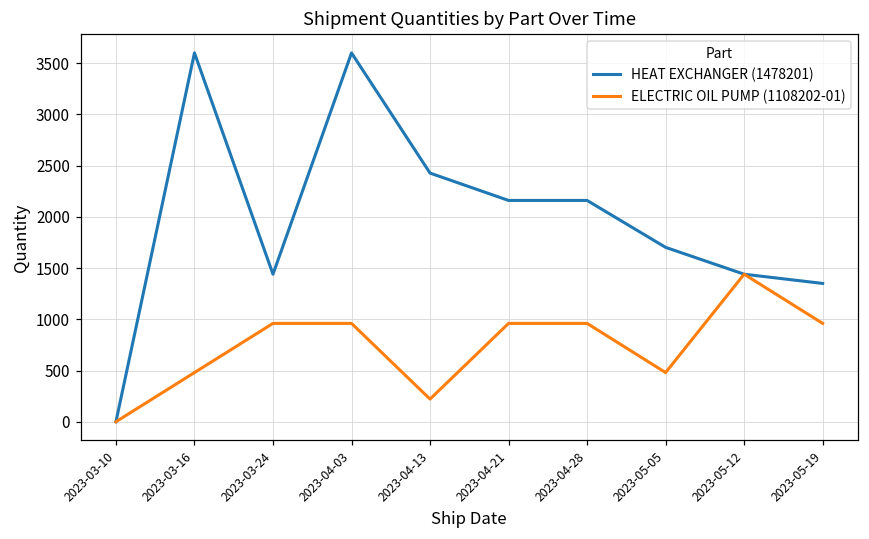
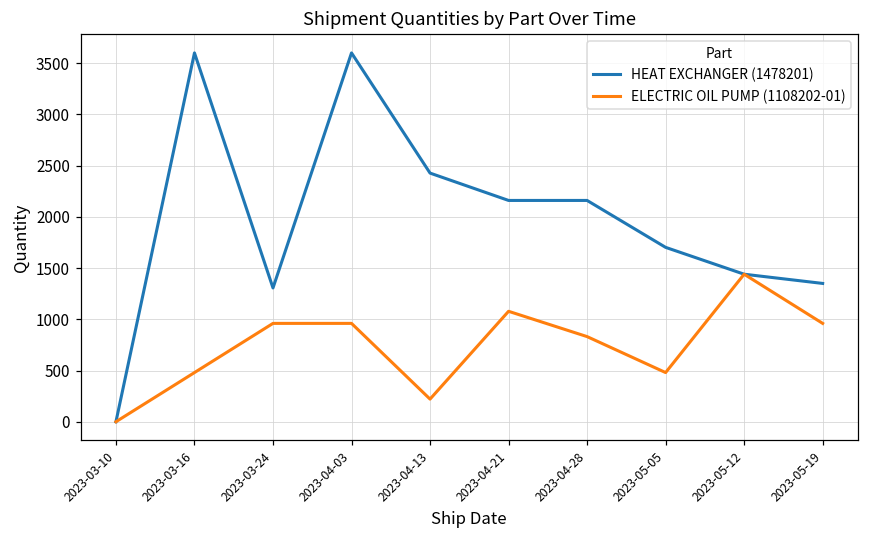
HEAT EXCHANGER (1478201), 2023-03-24: 1400 -> 1300
ELECTRIC OIL PUMP (1108202-01), 2023-04-21: 1000 -> 1100
ELECTRIC OIL PUMP (1108202-01), 2023-04-28: 1000 -> 800
